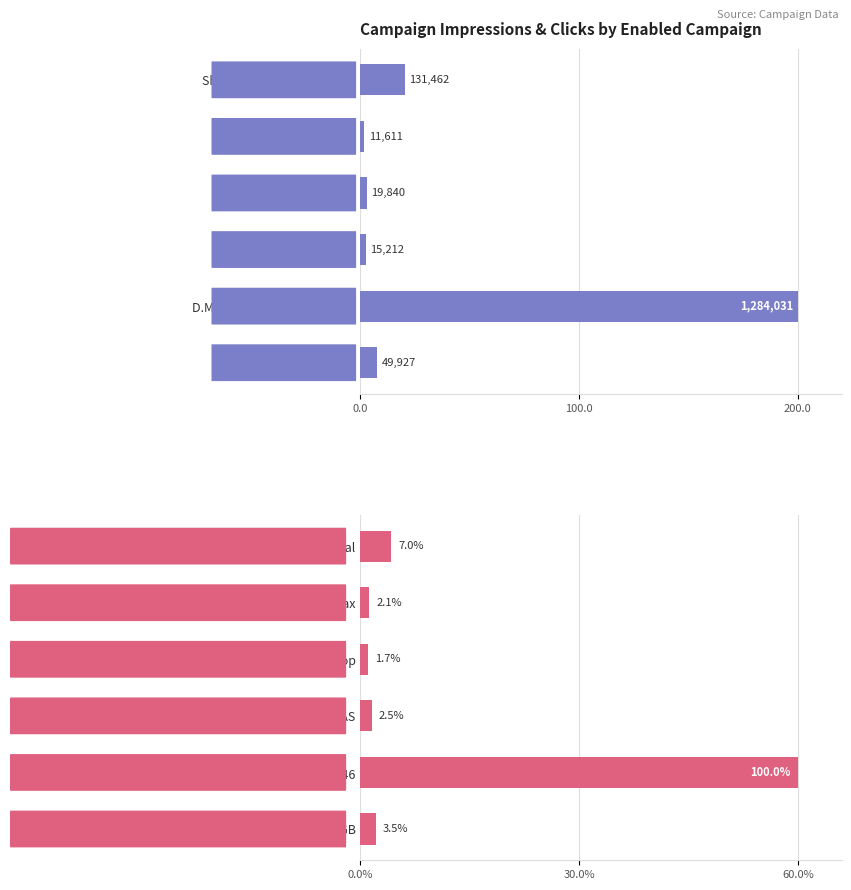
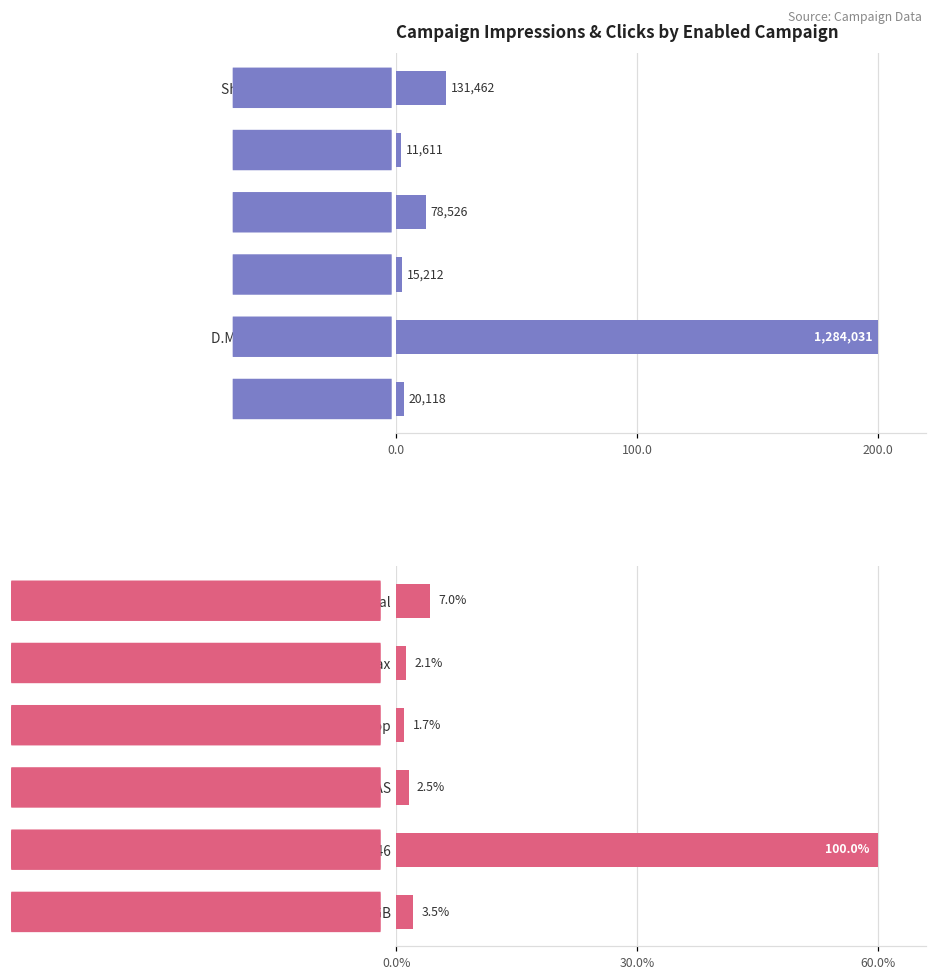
Campaign Impressions & Clicks by Enabled Campaign, Anu | P-Max | Shop: 19,840 -> 78,526
Campaign Impressions & Clicks by Enabled Campaign, Agu -Klarna GB: 49,927 -> 20,118
